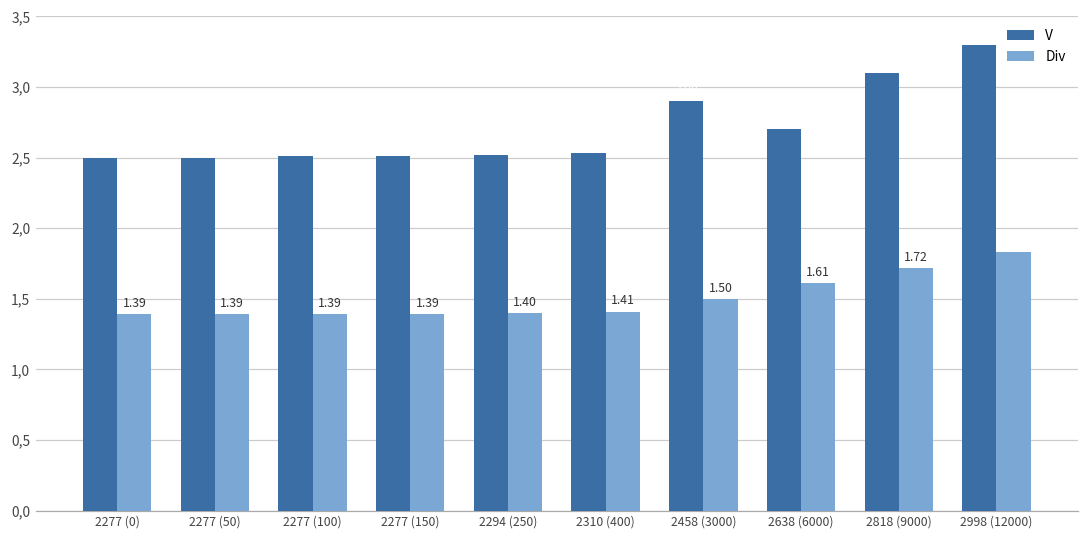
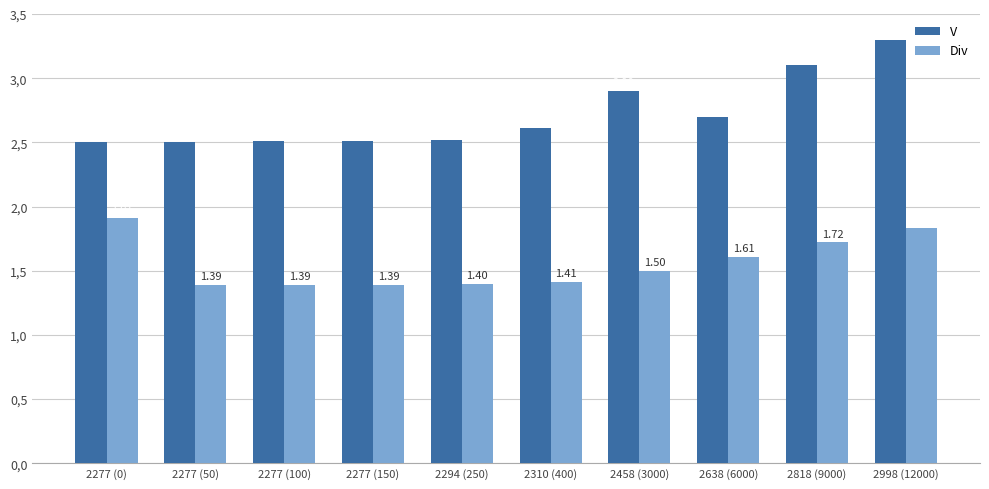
Div, 2277 (0): 13.9 -> 19.1
V, 2310 (400): 25.3 -> 26.1
